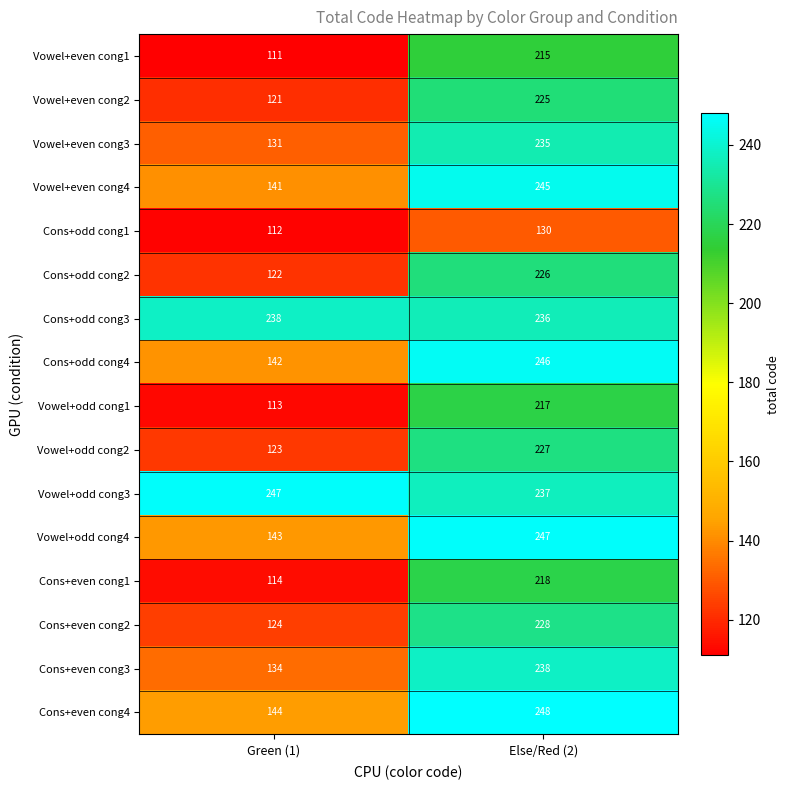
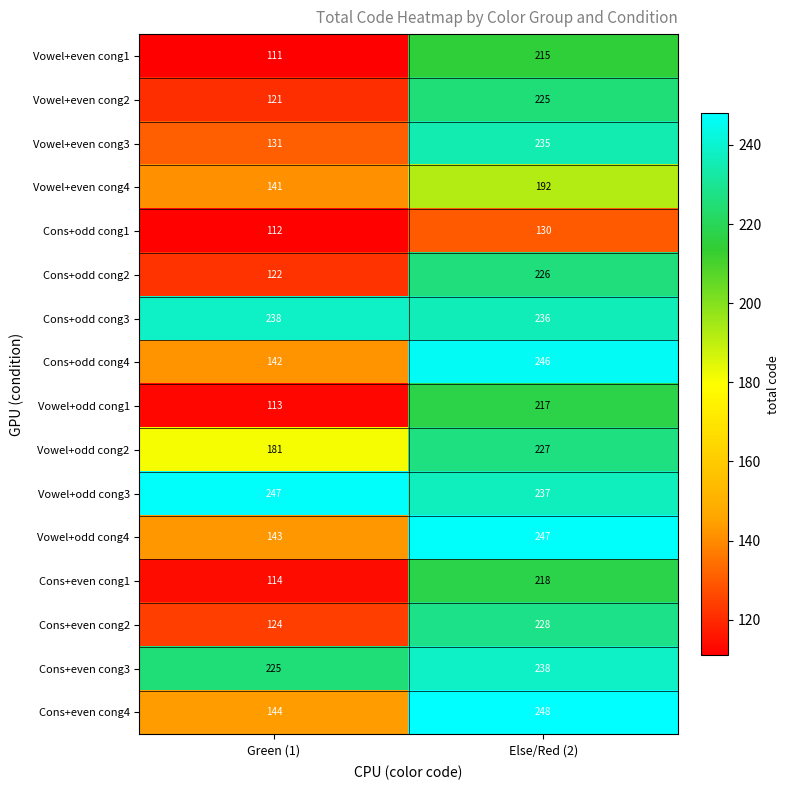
Vowel+even cong4, Else/Red (2): 245 -> 192
Vowel+odd cong2, Green (1): 123 -> 181
Cons+even cong3, Green (1): 134 -> 225
